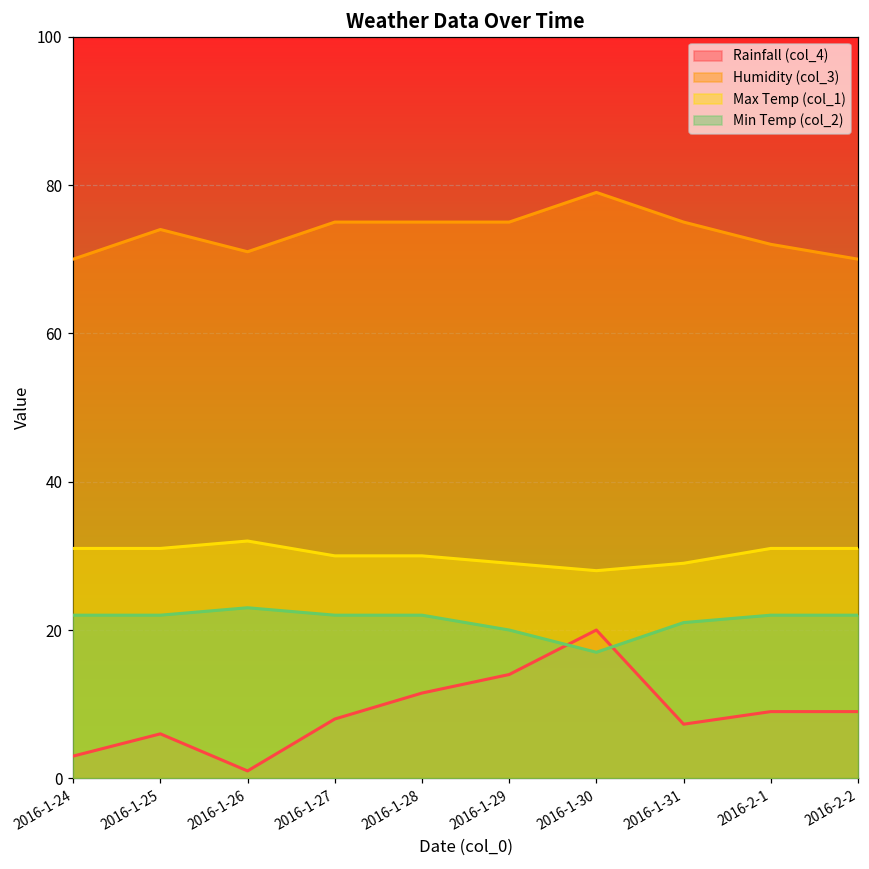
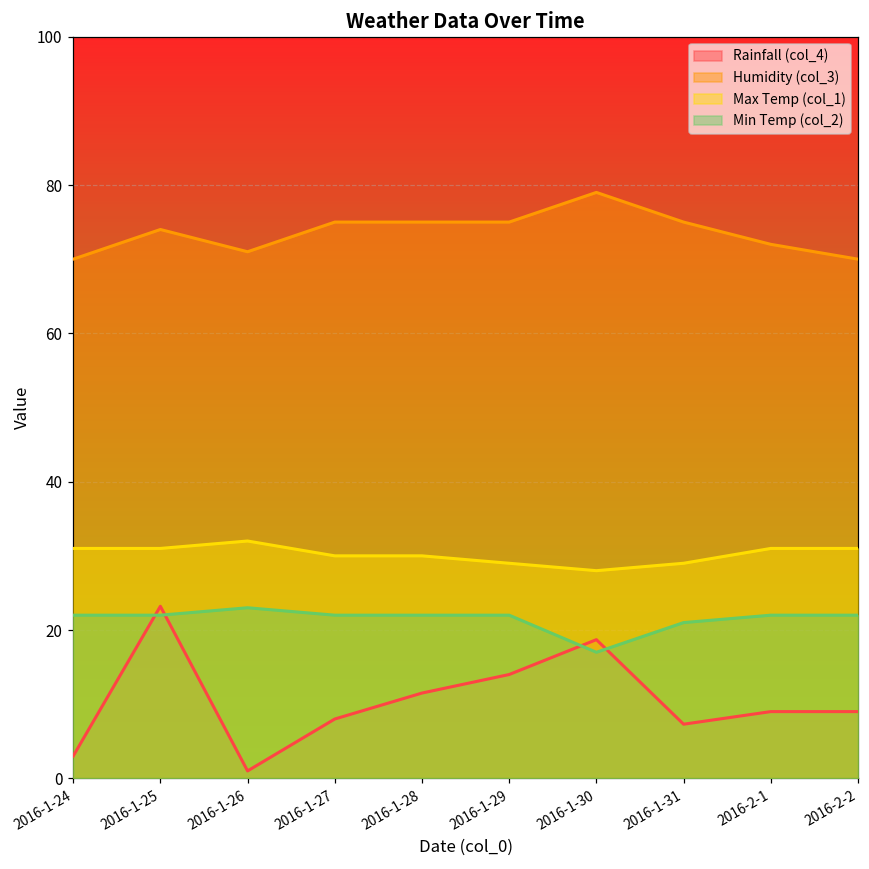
Rainfall (col_4), 2016-1-25: 6 -> 23
Min Temp (col_2), 2016-1-29: 20 -> 22
Rainfall (col_4), 2016-1-30: 20 -> 19
